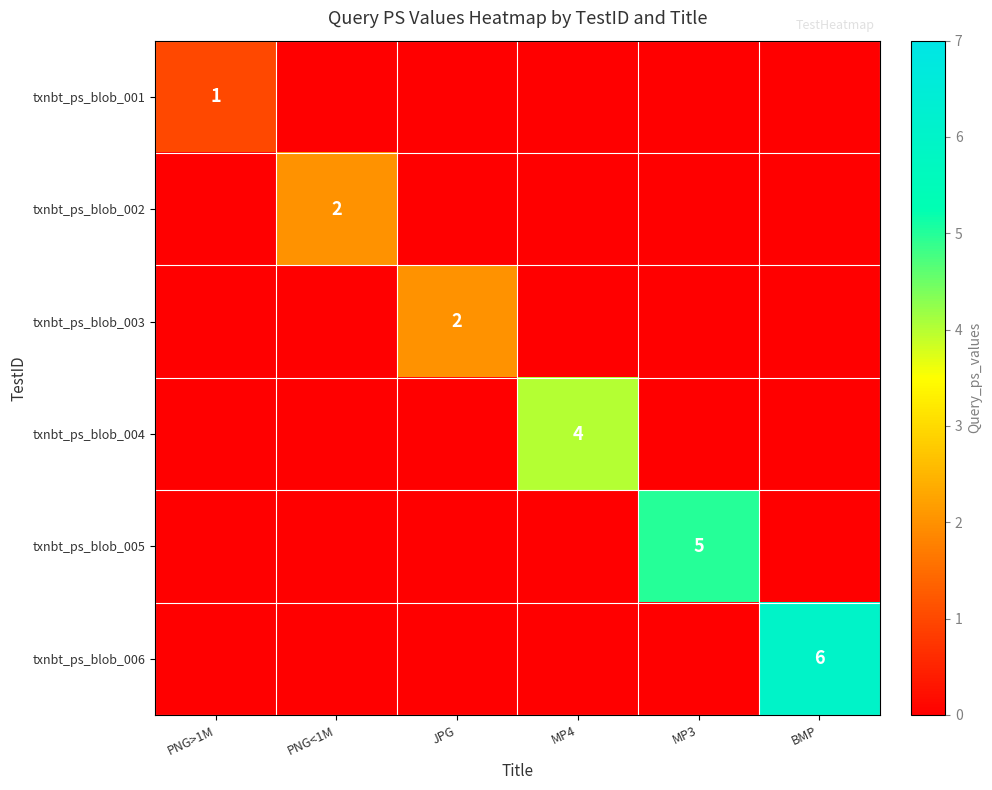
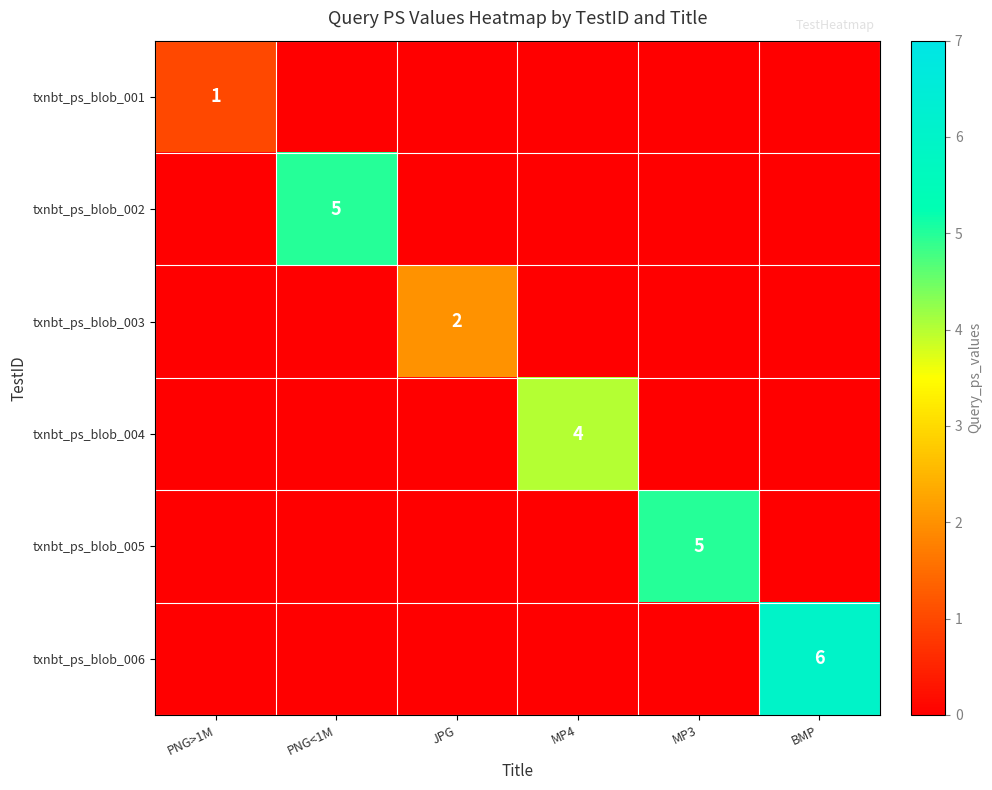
txnbt_ps_blob_002, PNG<1M: 2 -> 5
